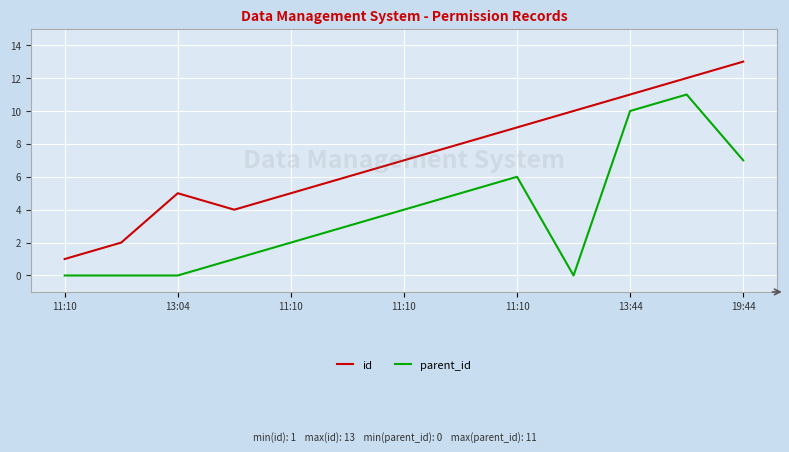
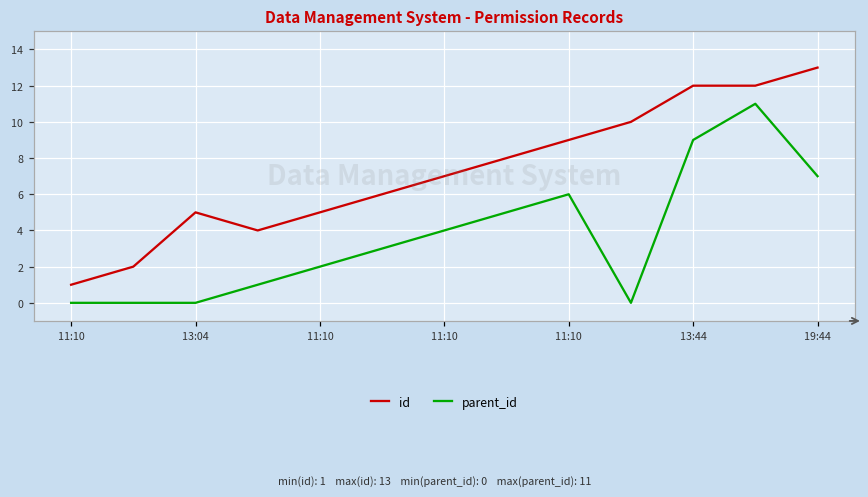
id, 13:44: 11 -> 12
parent_id, 13:44: 10 -> 9
